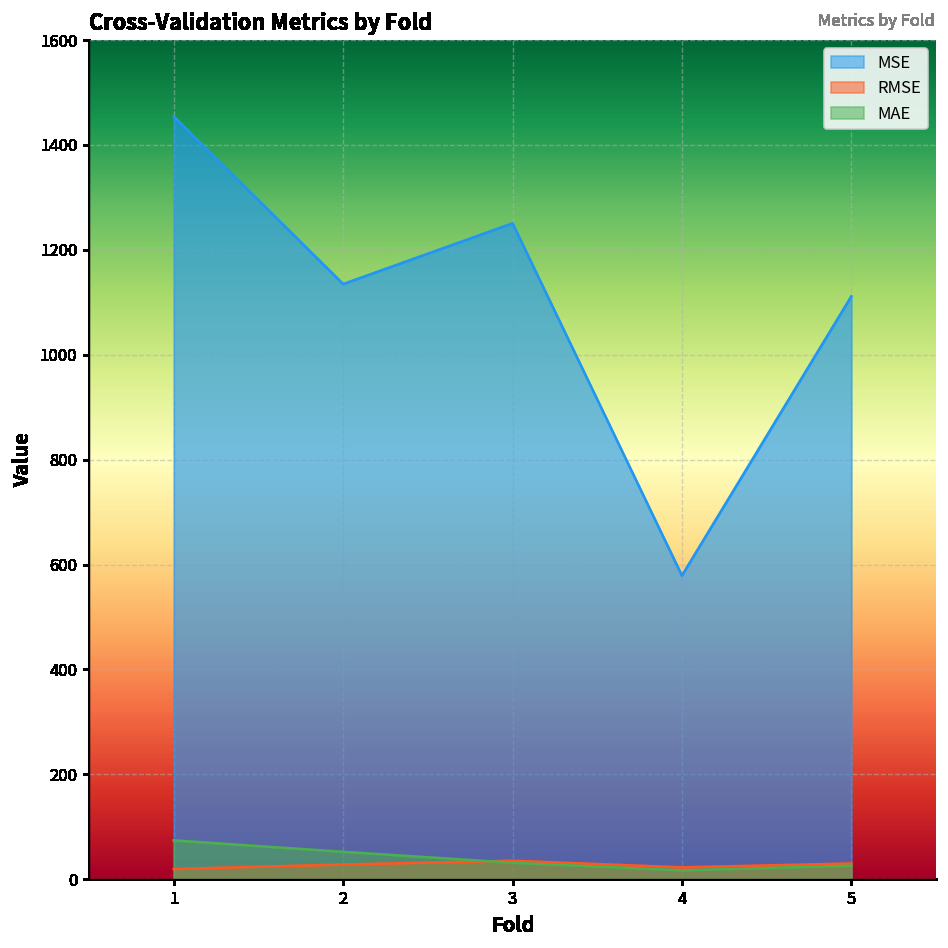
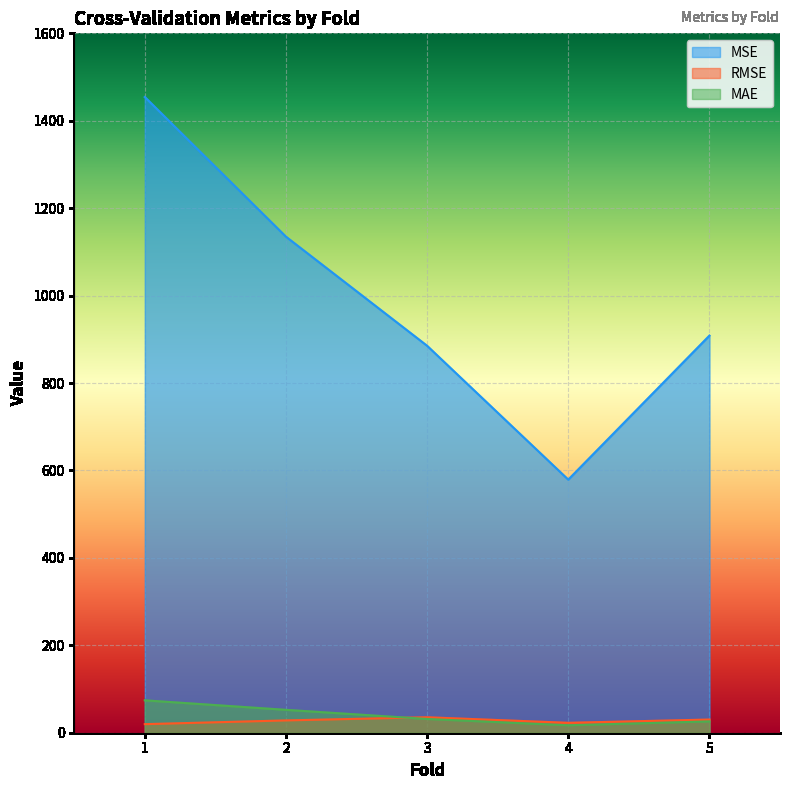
MSE, 3: 1250 -> 890
MSE, 5: 1110 -> 910
